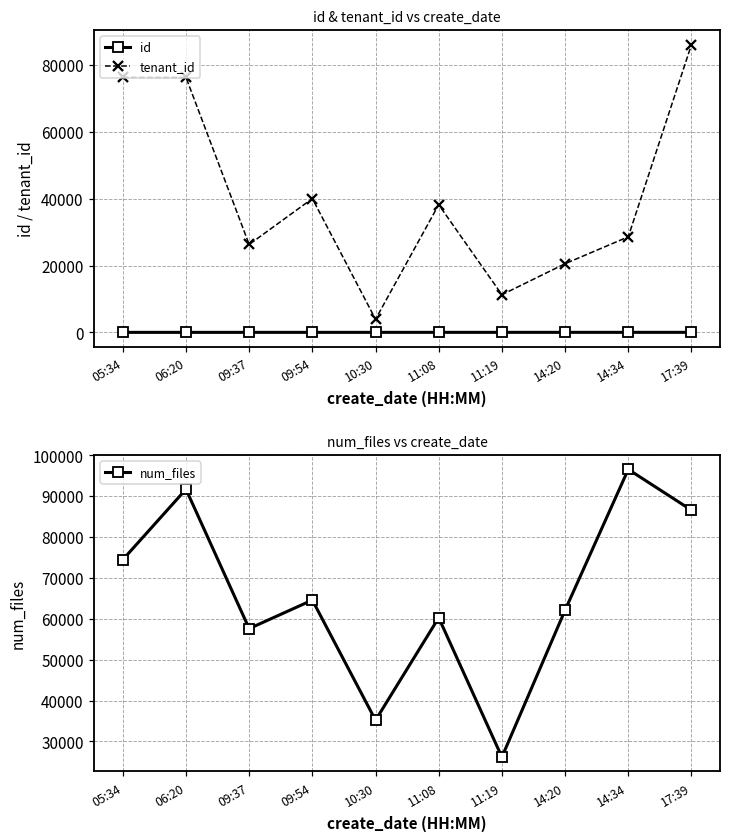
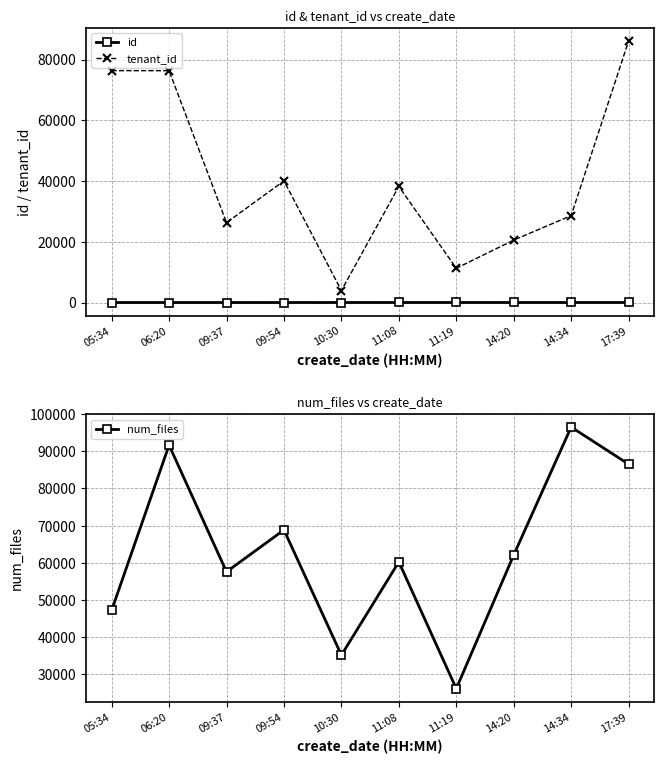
num_files vs create_date, 05:34: 74000 -> 47000
num_files vs create_date, 09:54: 65000 -> 69000
